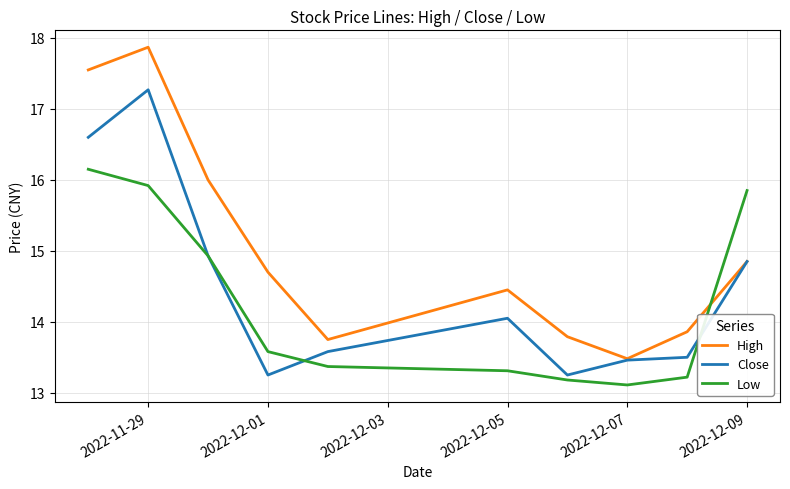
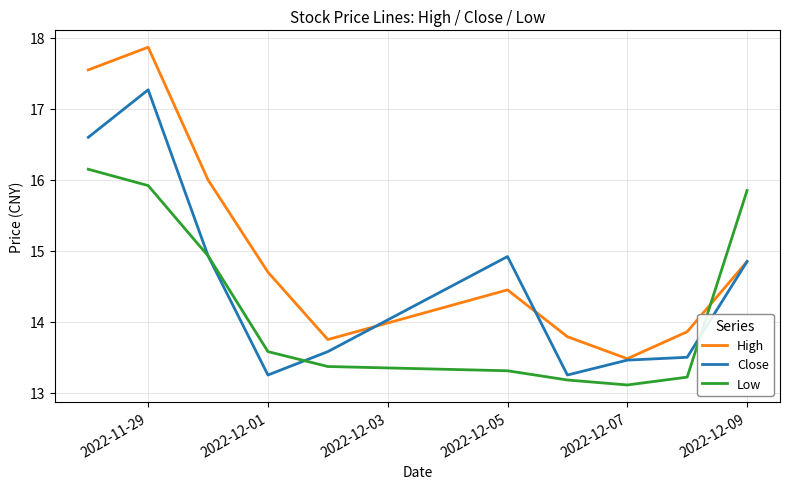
Close, 2022-12-05: 14.1 -> 14.9
